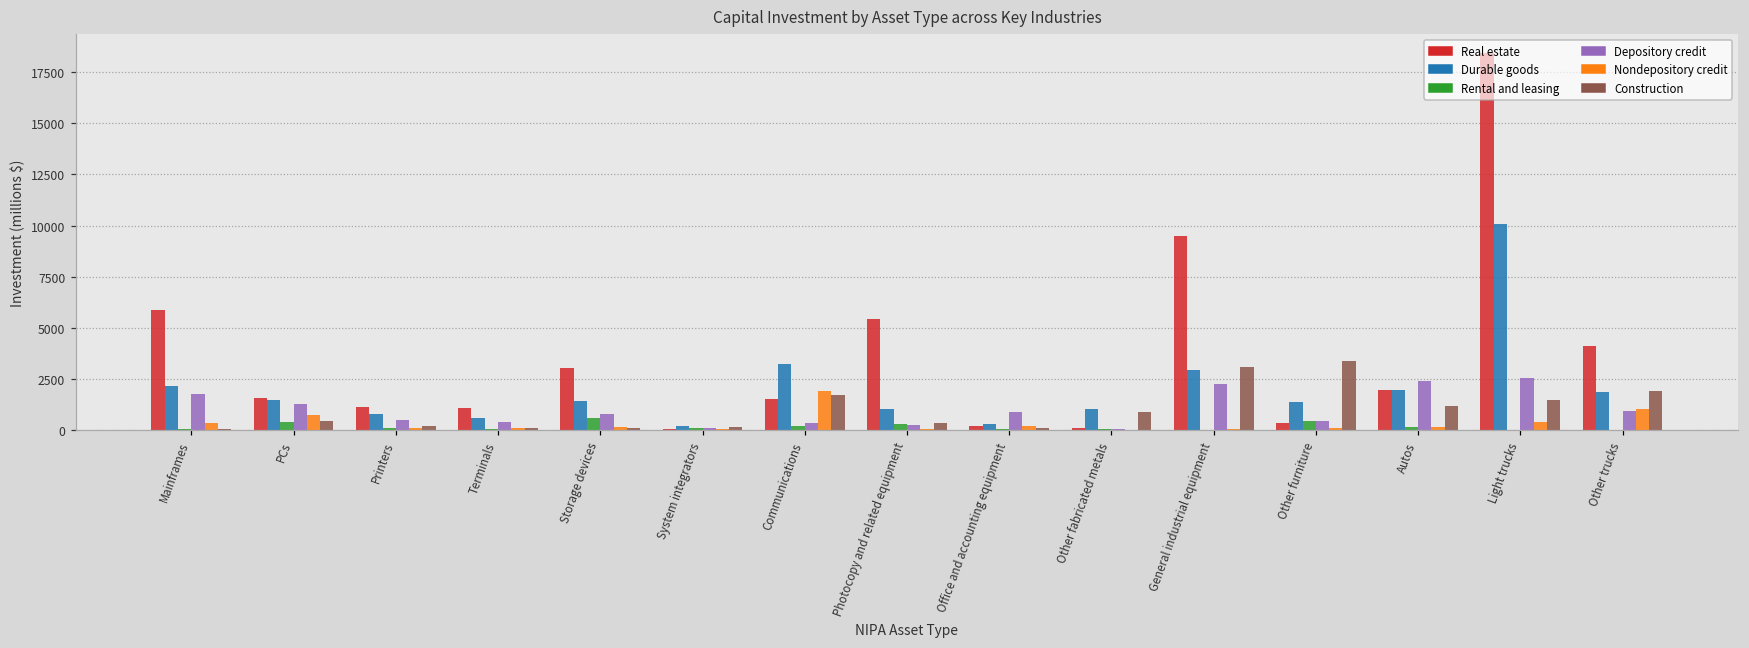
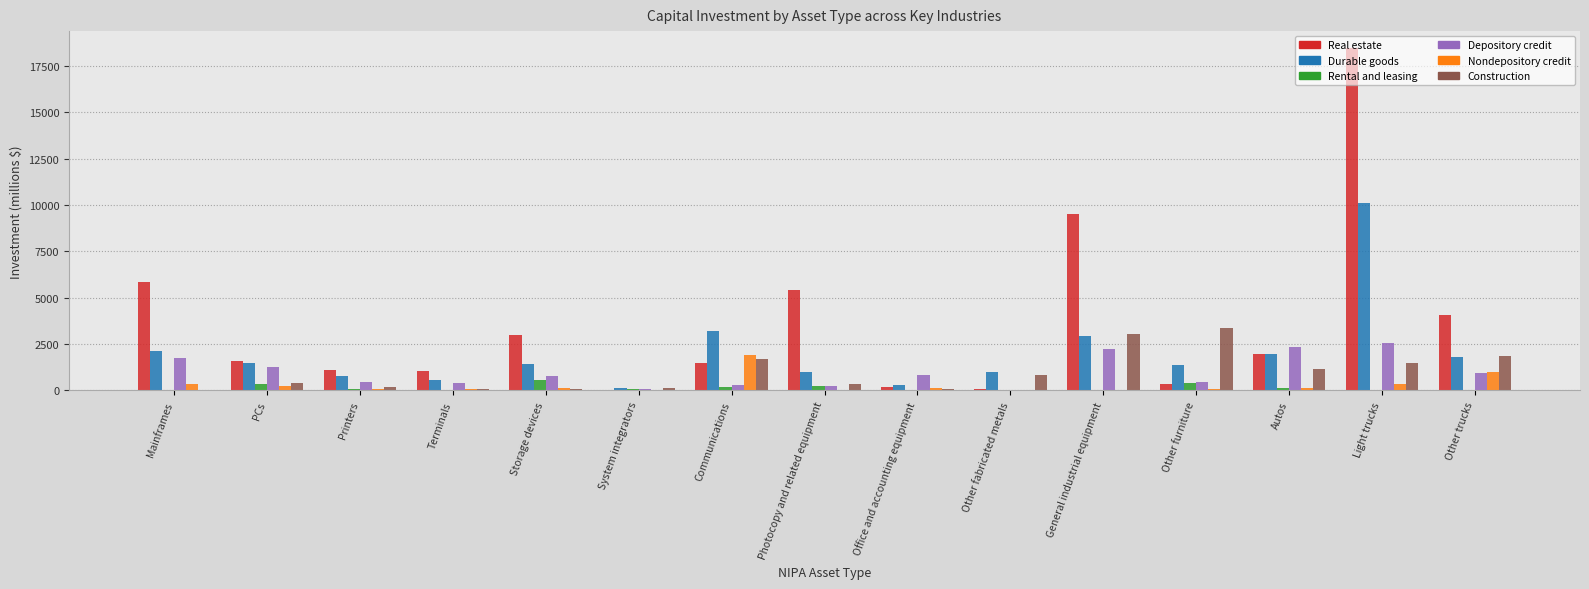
Nondepository credit, PCs: 700 -> 200
